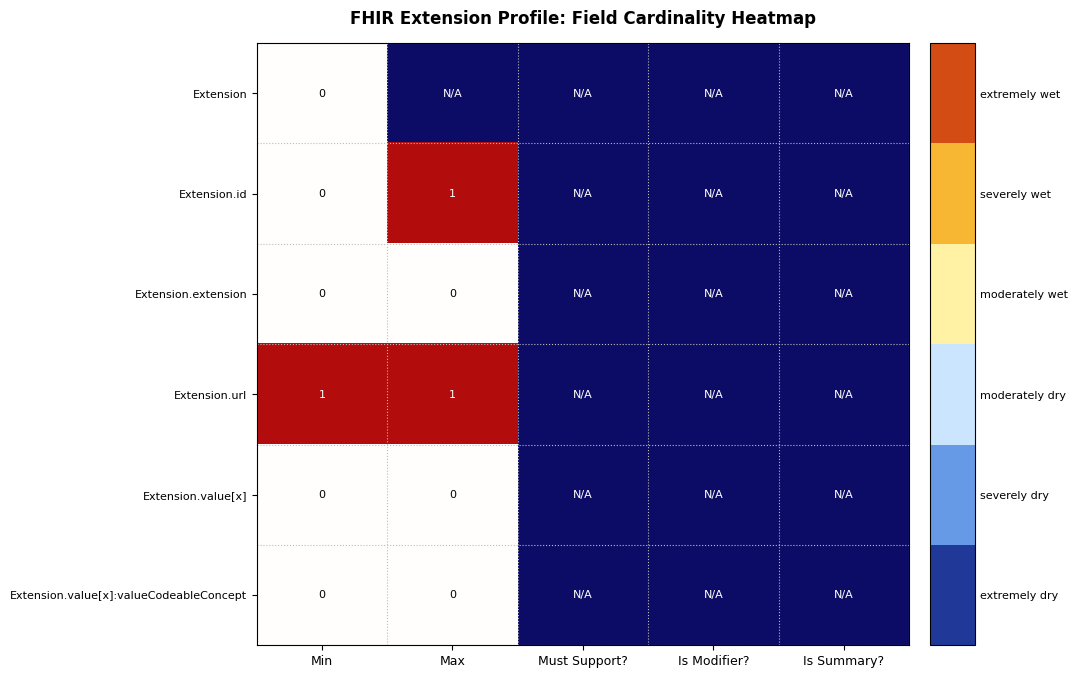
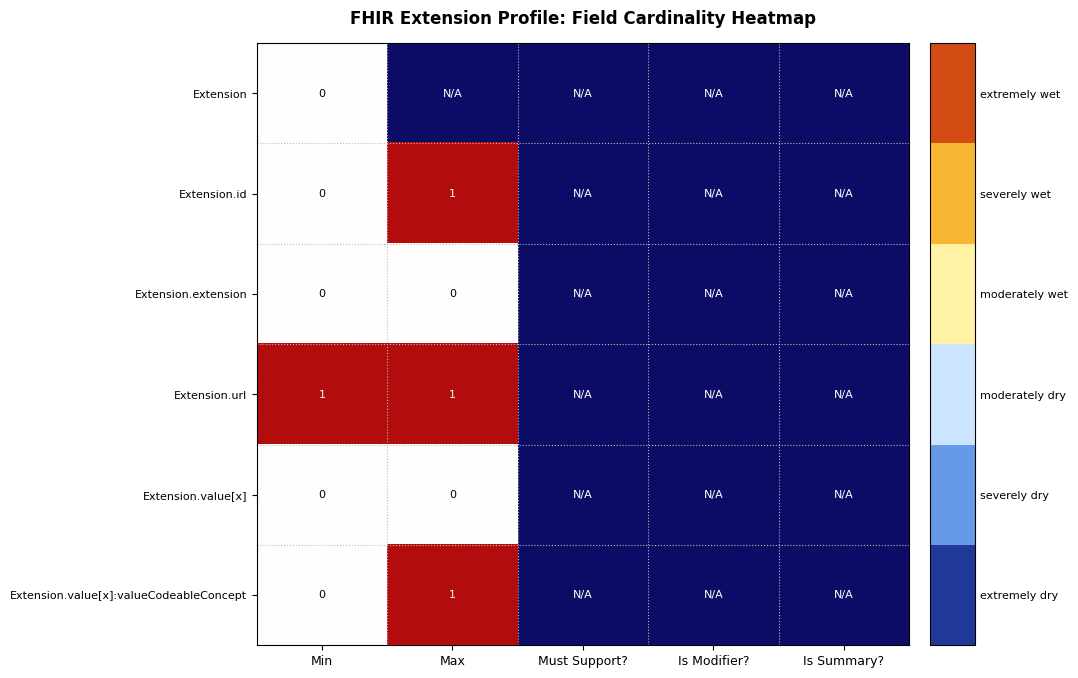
FHIR Extension Profile: Field Cardinality Heatmap, Extension.value[x]:valueCodeableConcept, Max: 0 -> 1
